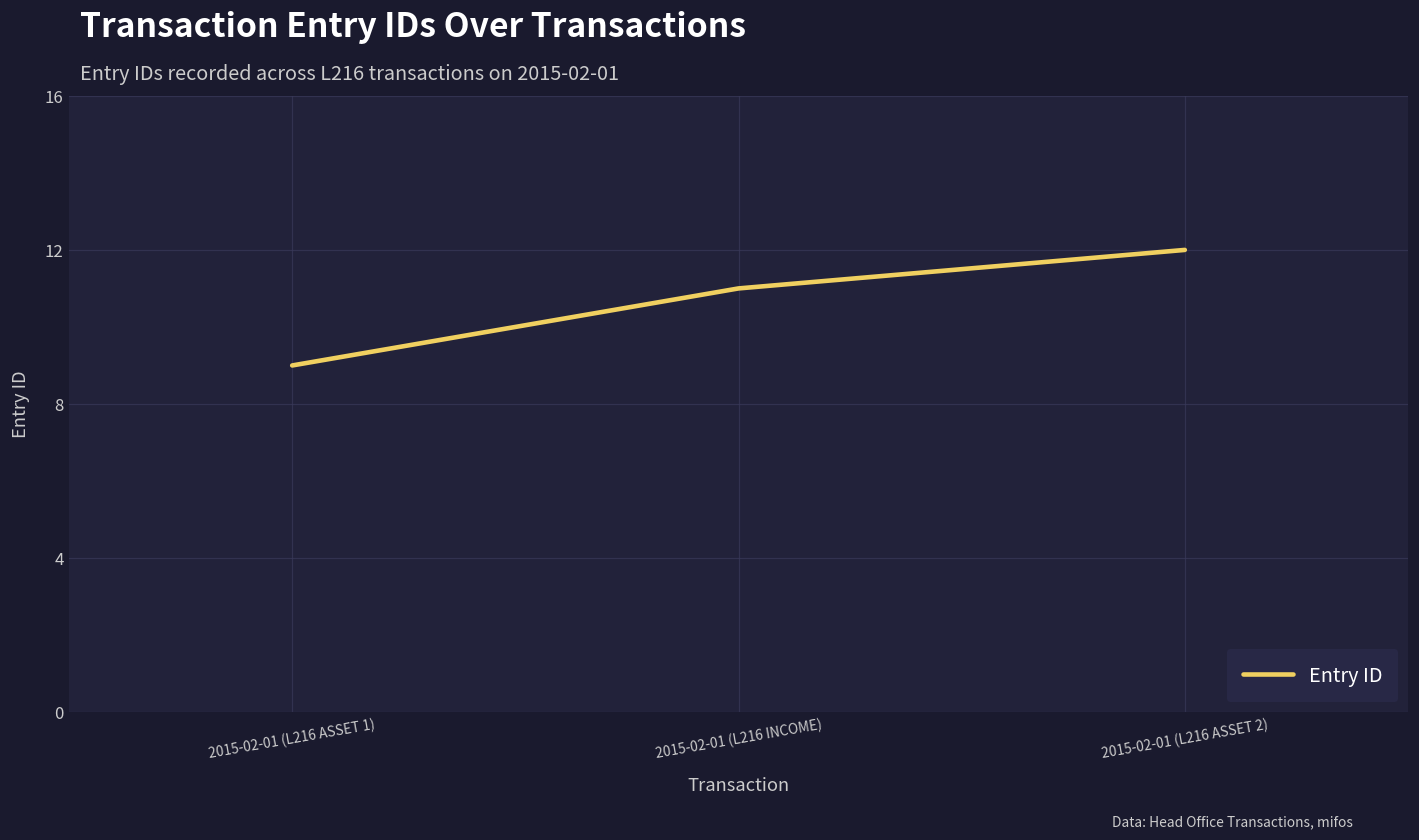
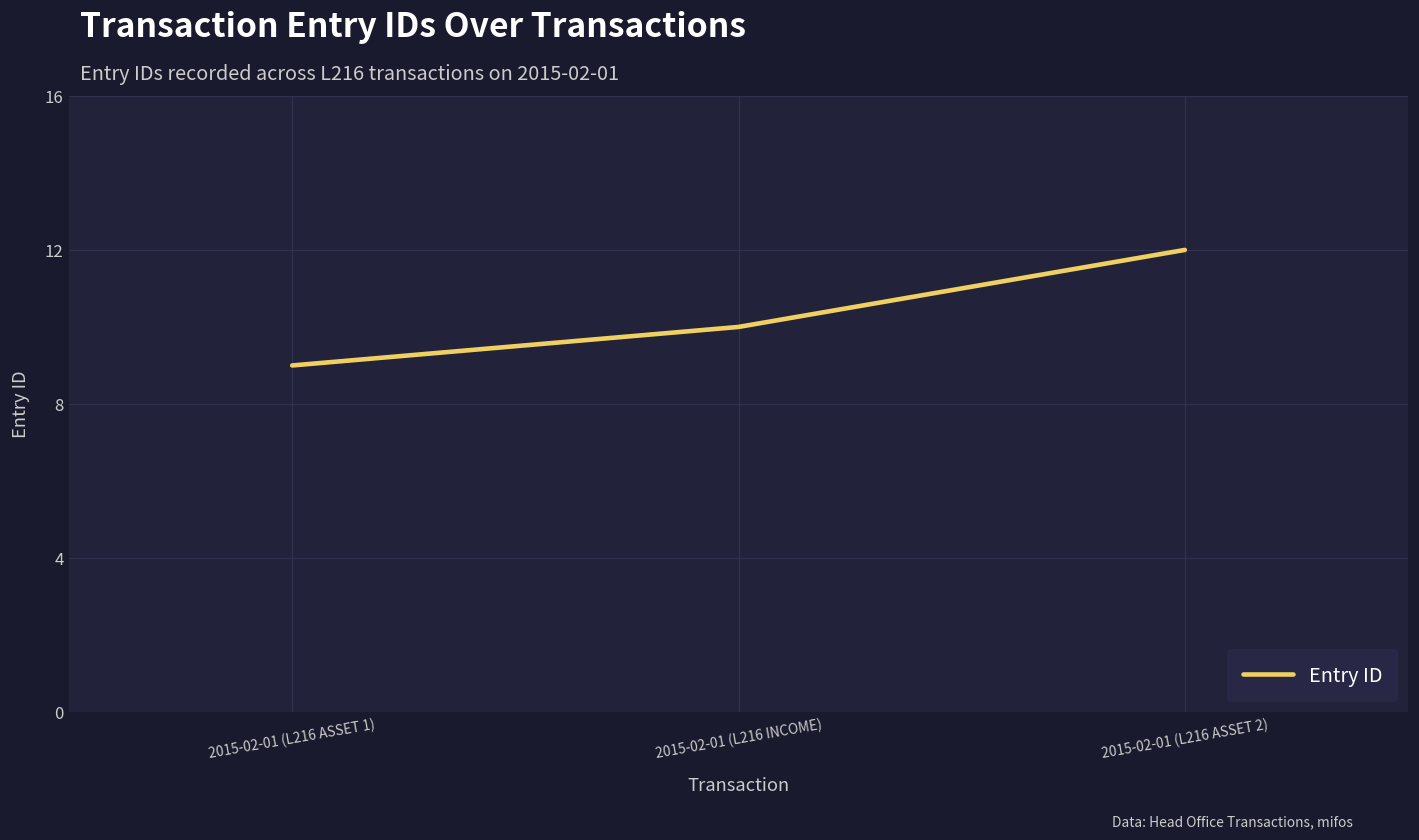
2015-02-01 (L216 INCOME): 11 -> 10
